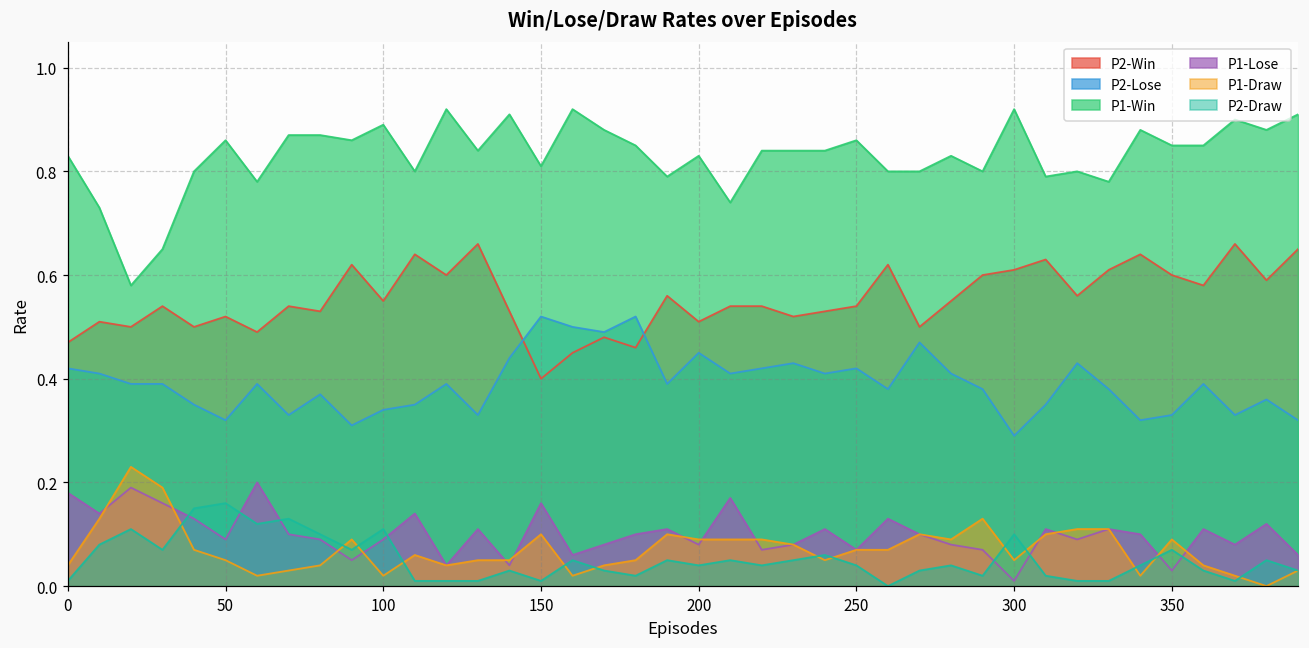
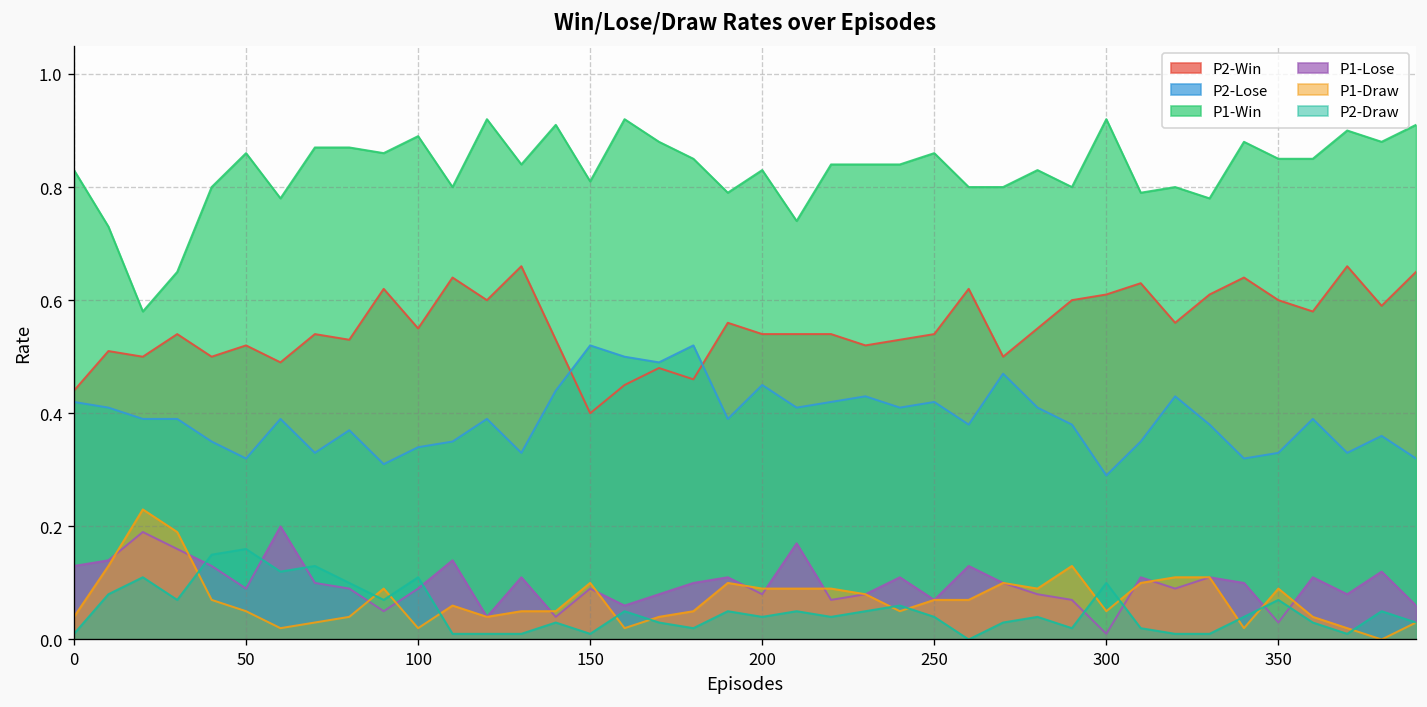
P2-Win, 0: 0.47 -> 0.44
P1-Lose, 0: 0.18 -> 0.13
P1-Lose, 150: 0.16 -> 0.09
P2-Win, 200: 0.51 -> 0.54
